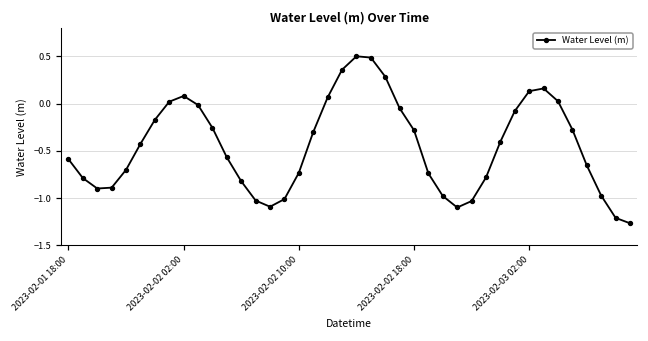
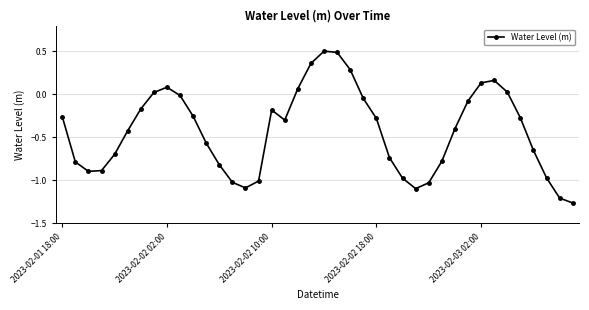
2023-02-01 18:00: -0.6 -> -0.3
2023-02-02 10:00: -0.7 -> -0.2
